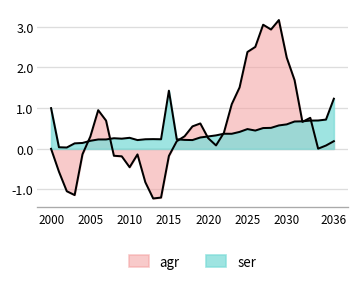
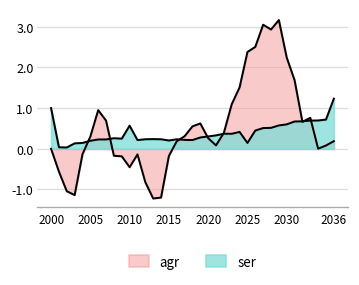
ser, 2010: 0.3 -> 0.6
ser, 2015: 1.4 -> 0.2
ser, 2025: 0.5 -> 0.1
